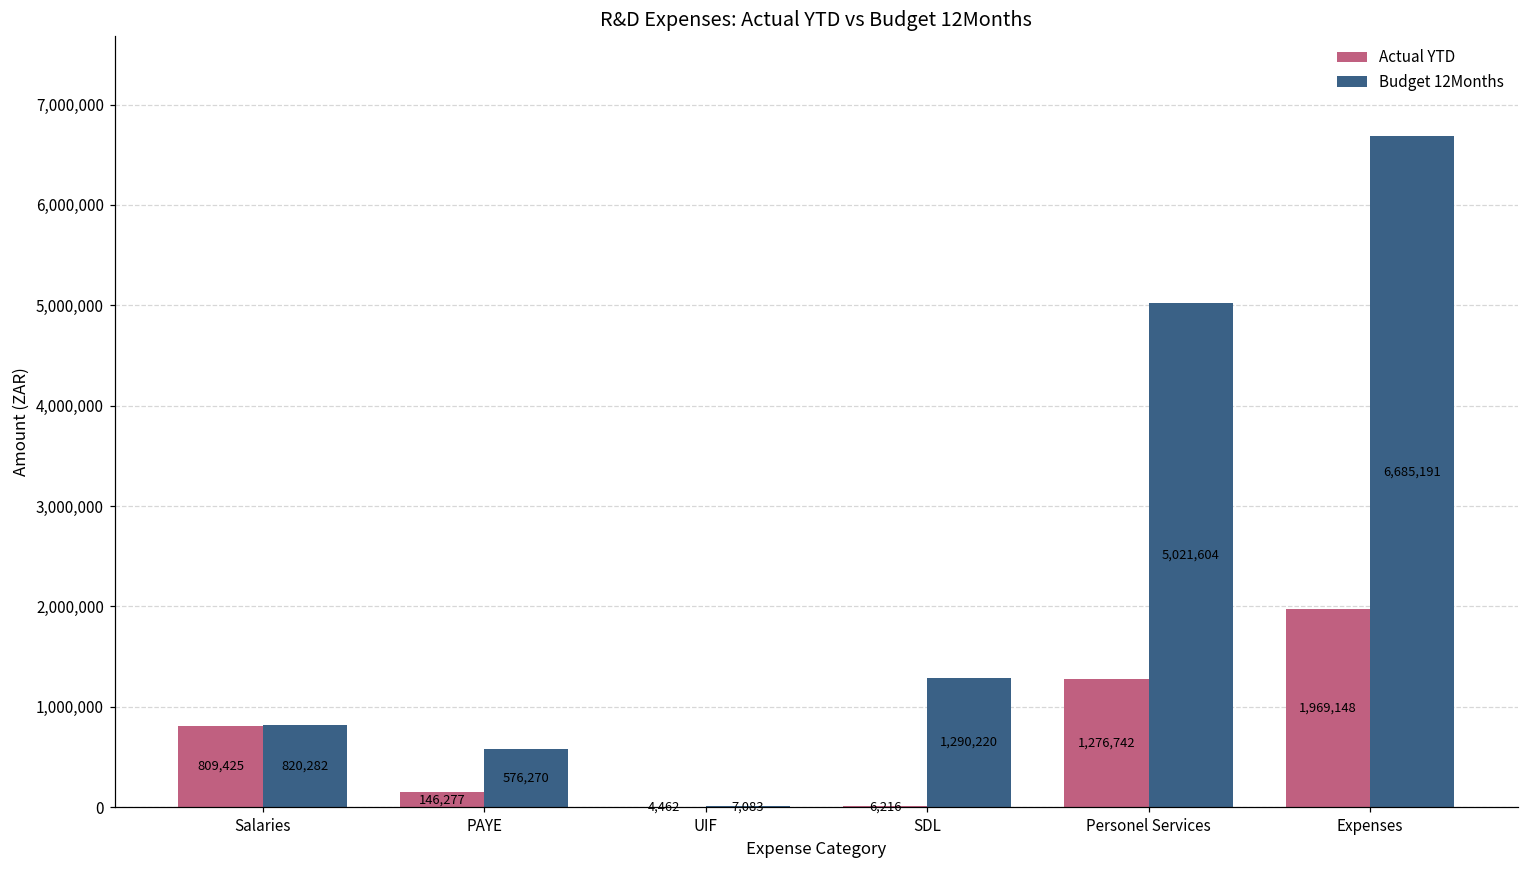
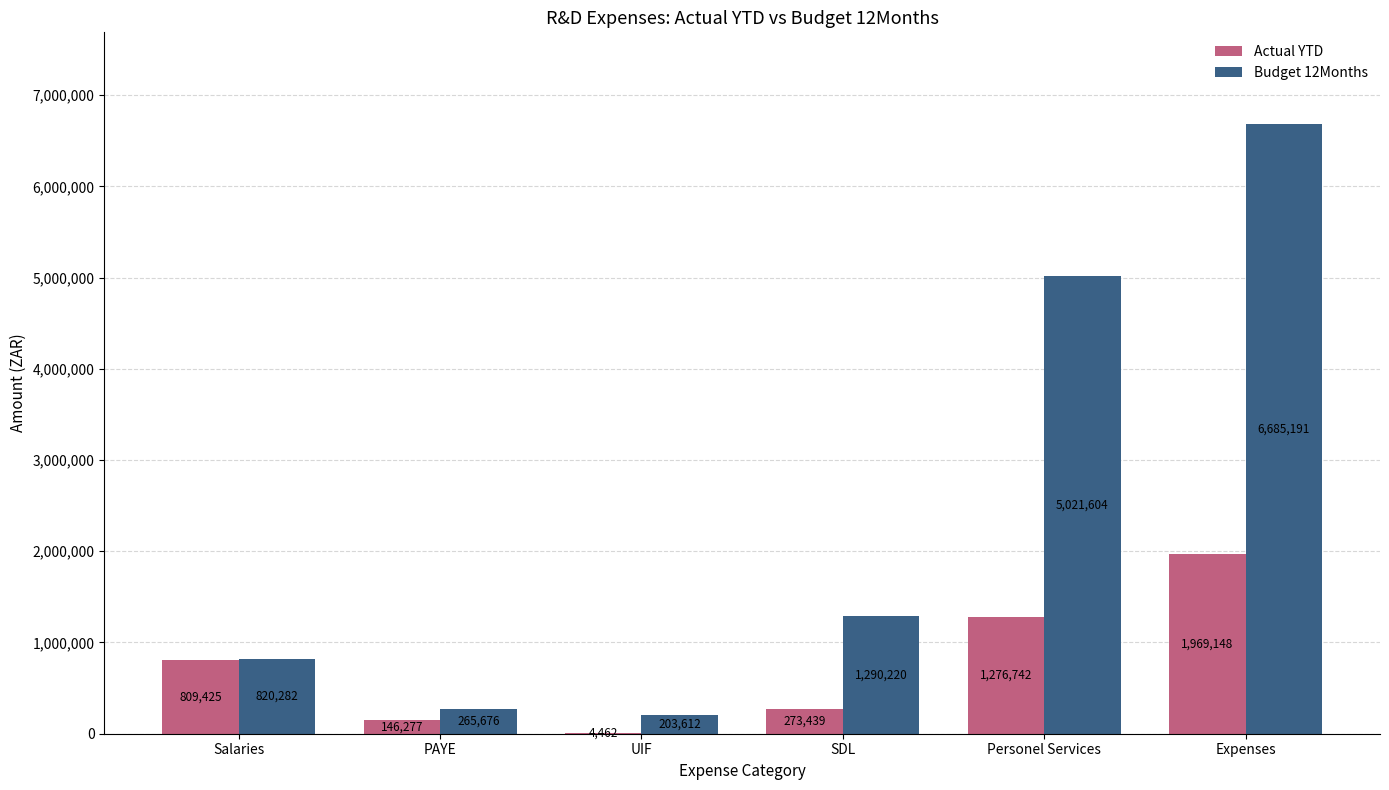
Budget 12Months, PAYE: 576,270 -> 265,676
Budget 12Months, UIF: 7,083 -> 203,612
Actual YTD, SDL: 6,216 -> 273,439
